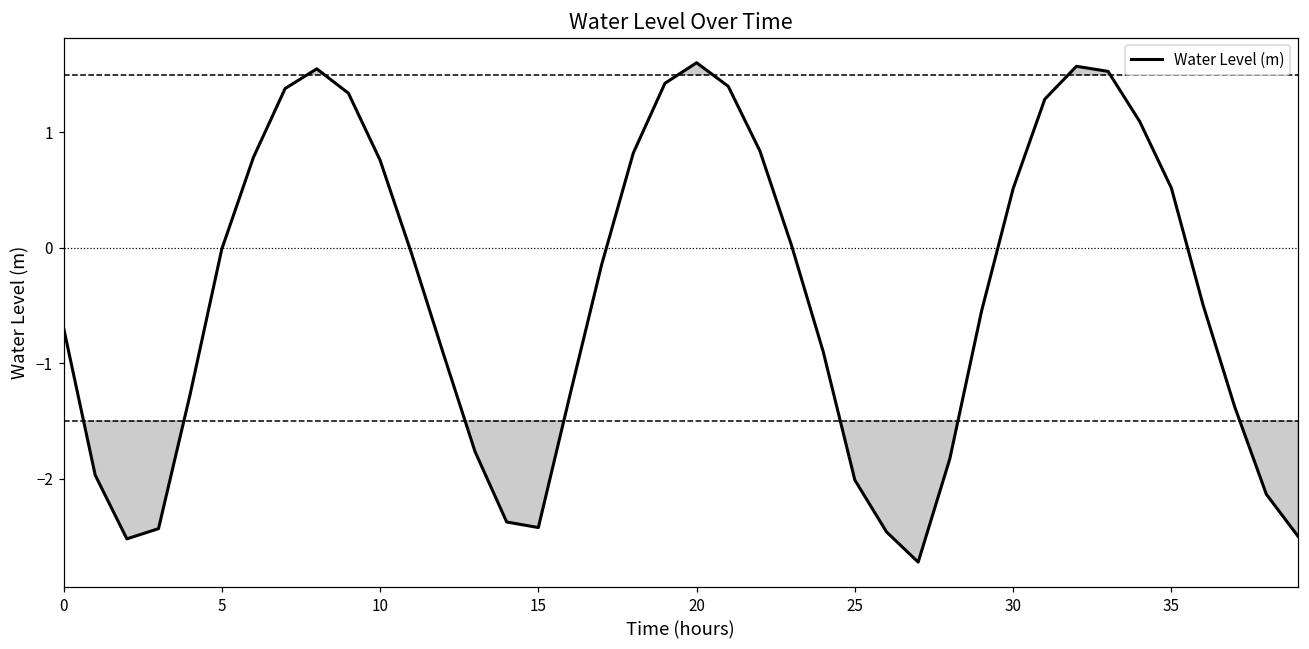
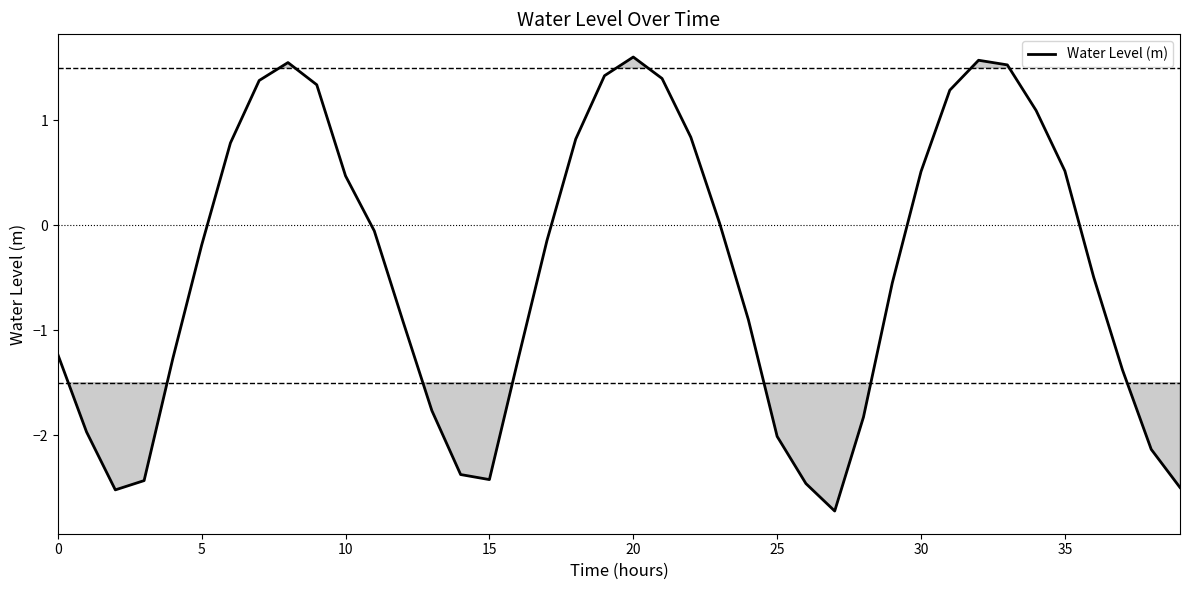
0: -0.69 -> -1.23
5: -0.01 -> -0.19
10: 0.76 -> 0.47
